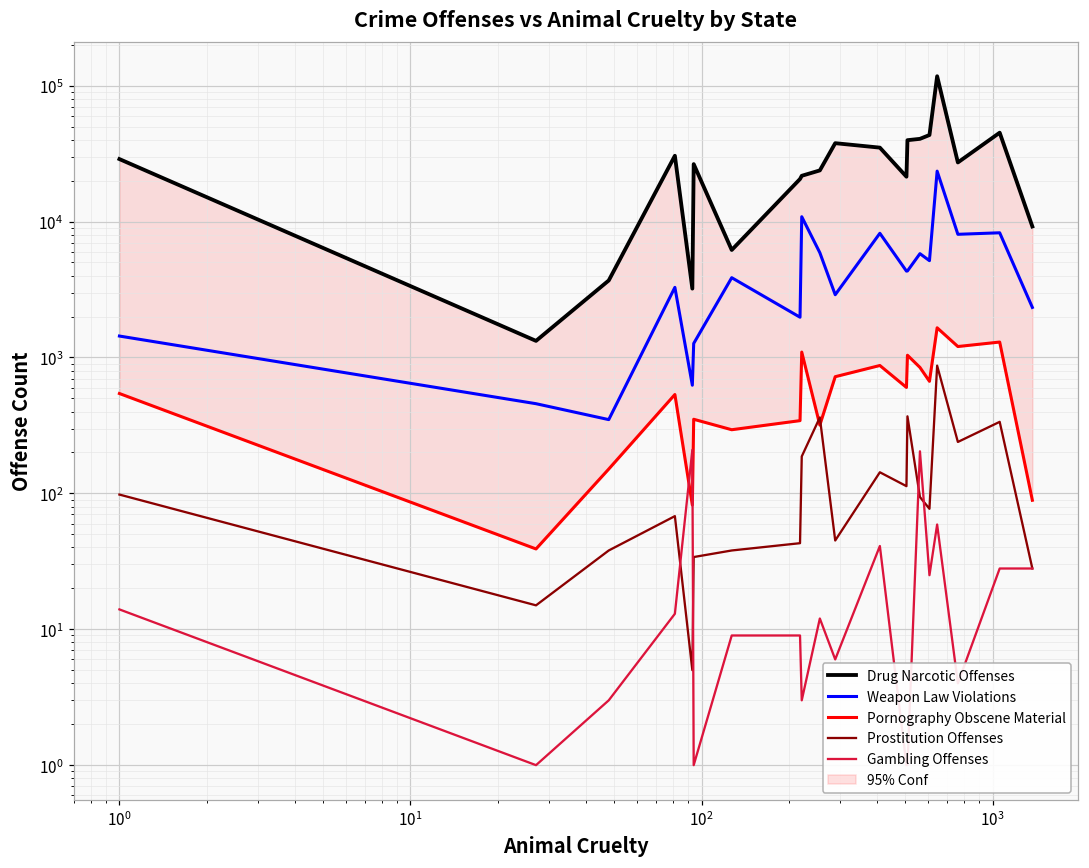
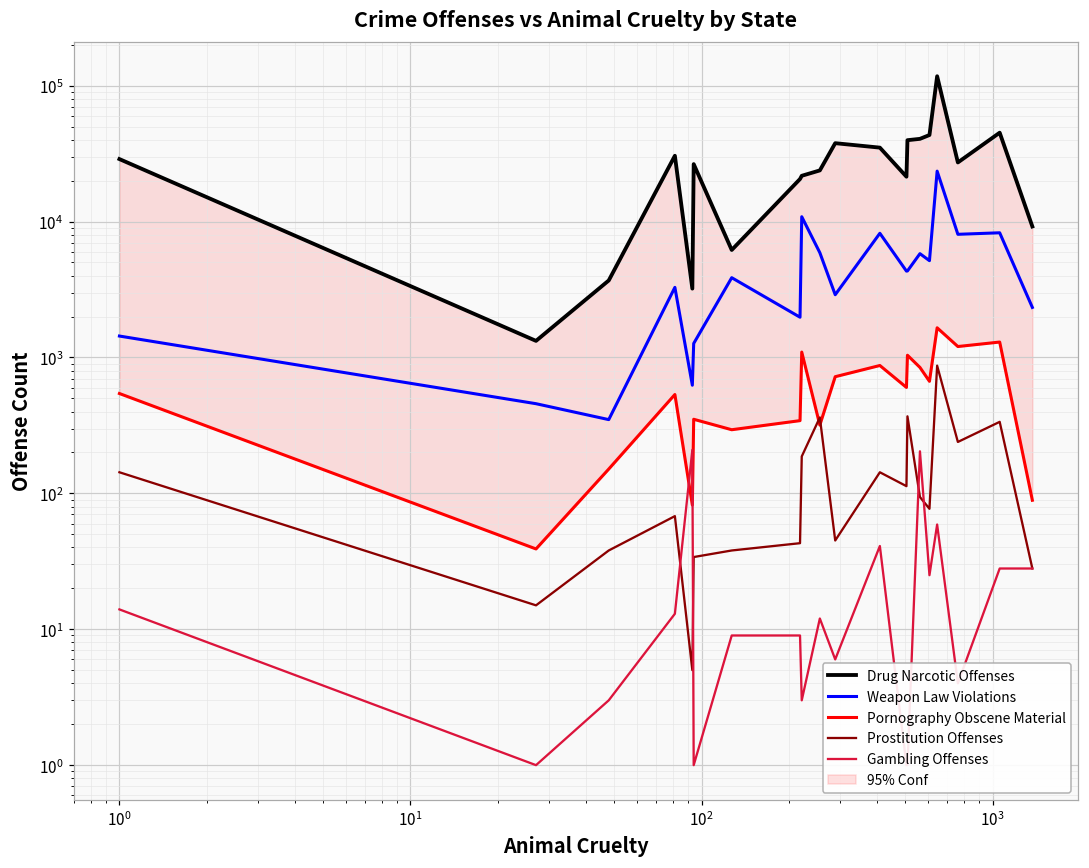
Prostitution Offenses, 10^0: 100 -> 140
